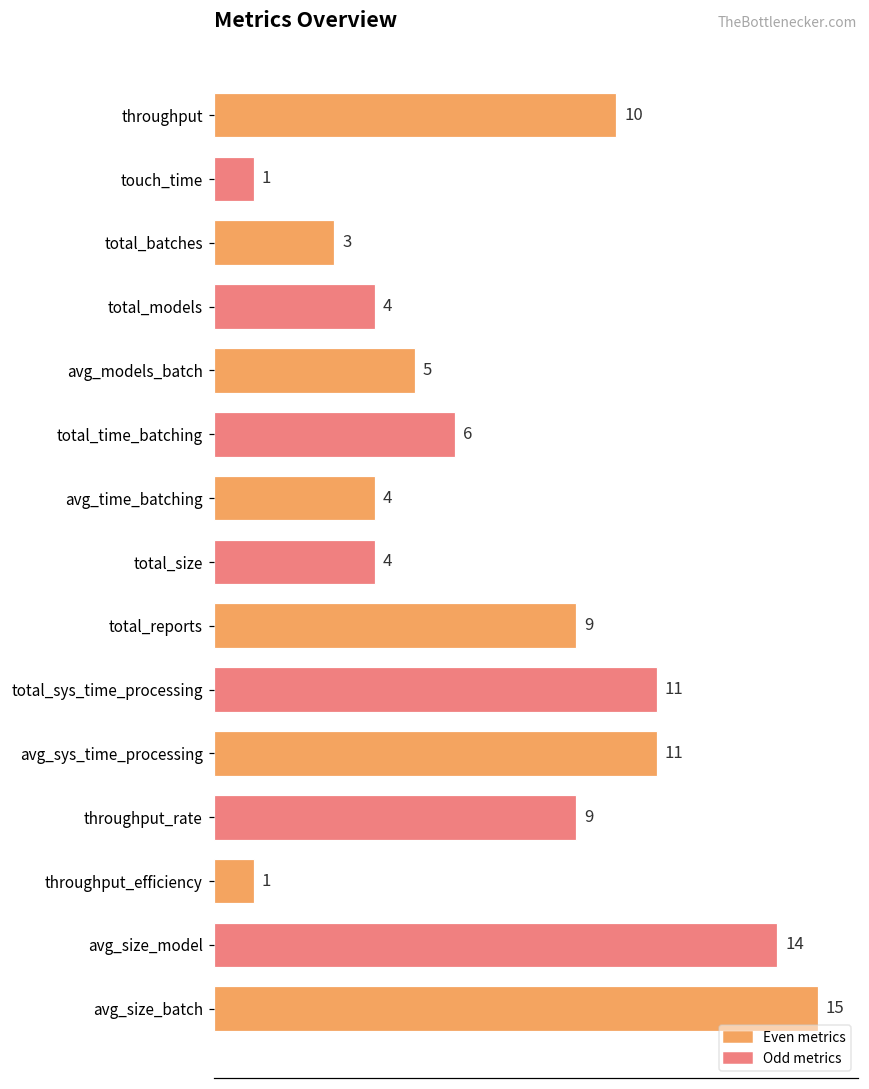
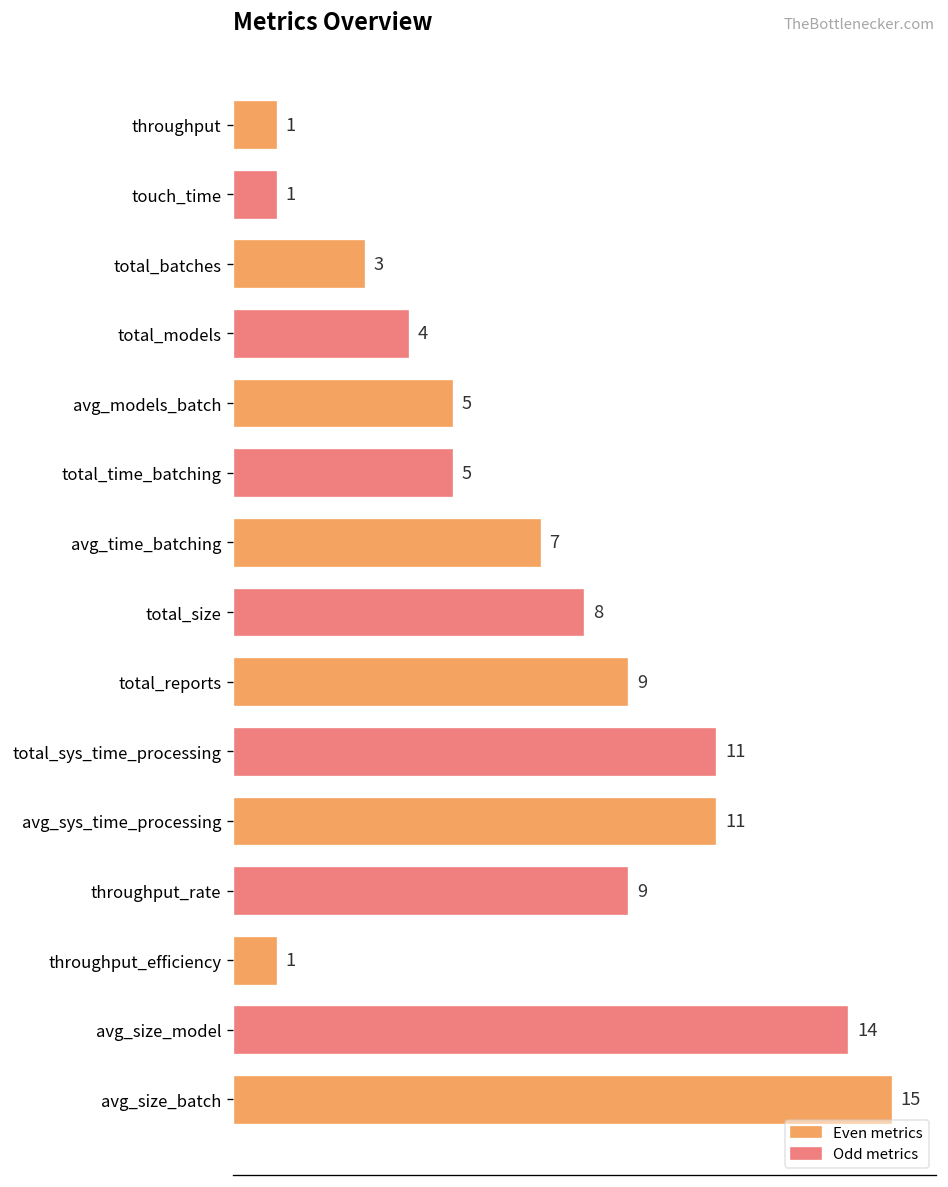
throughput: 10 -> 1
total_time_batching: 6 -> 5
avg_time_batching: 4 -> 7
total_size: 4 -> 8
